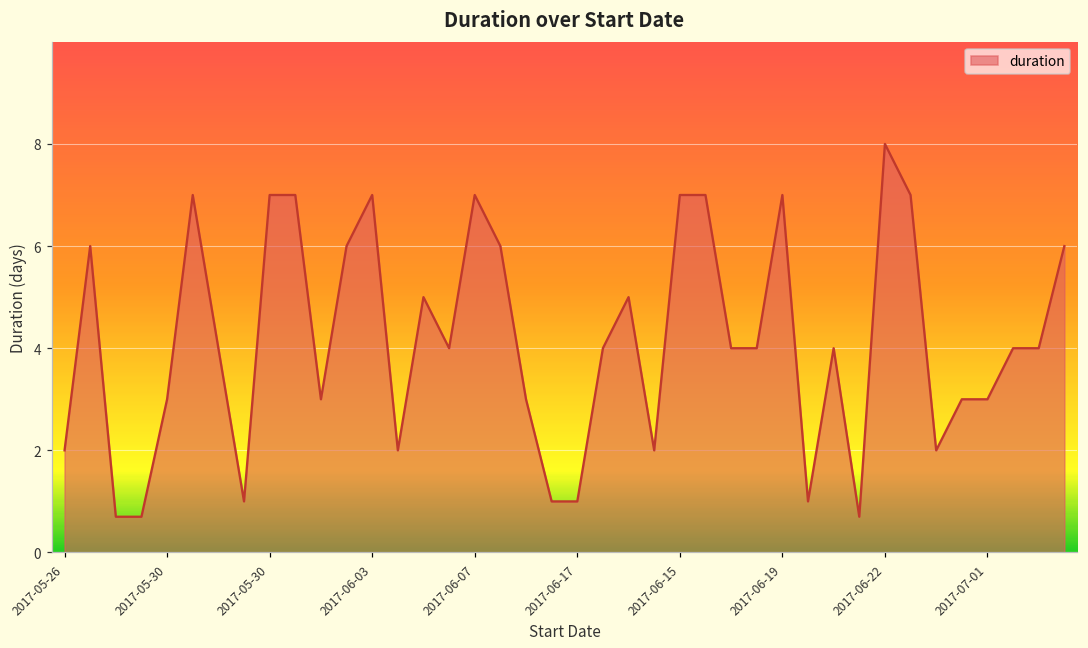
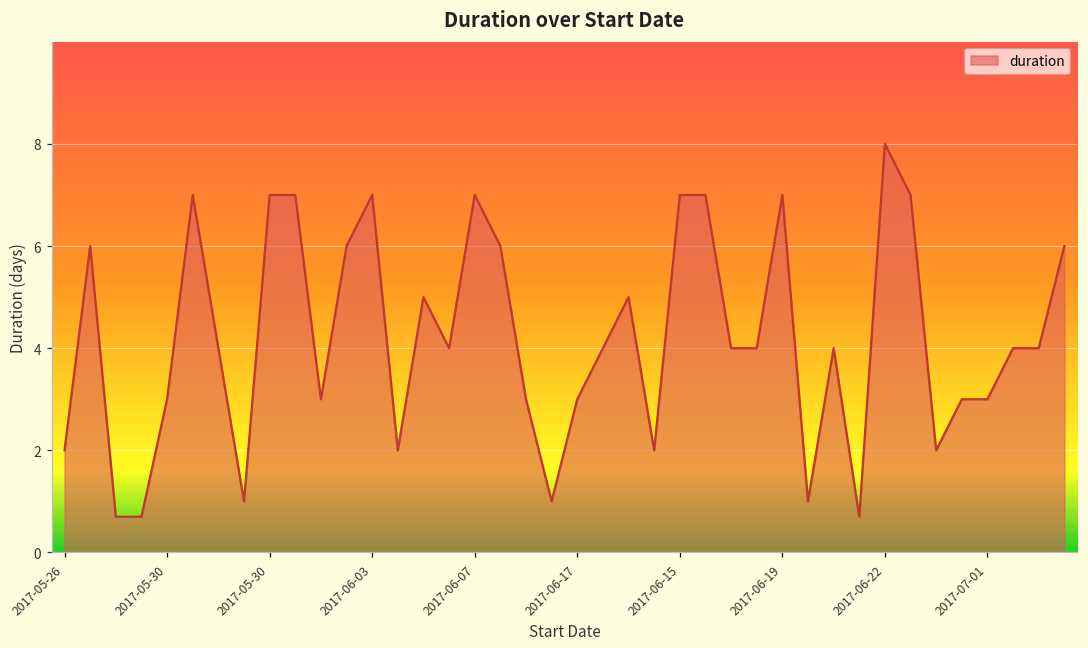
2017-06-17: 1 -> 3
